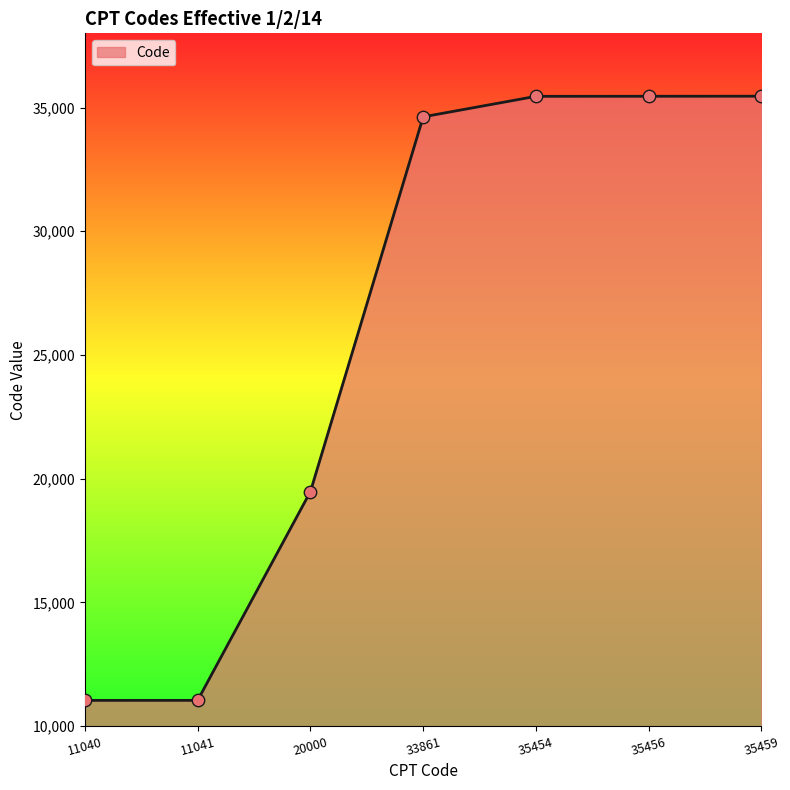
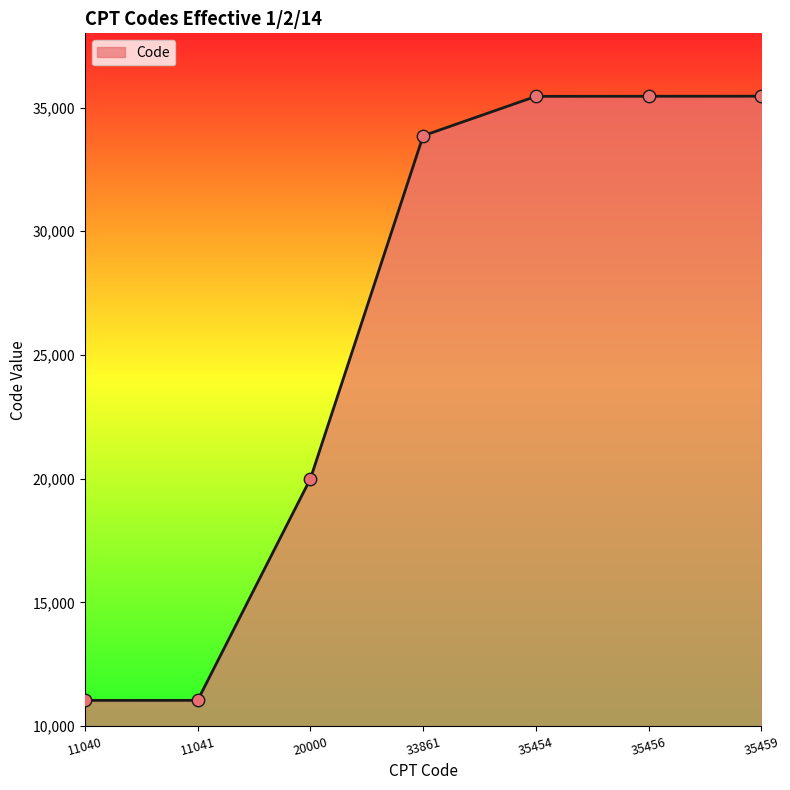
20000: 19,500 -> 20,000
33861: 34,600 -> 33,900
